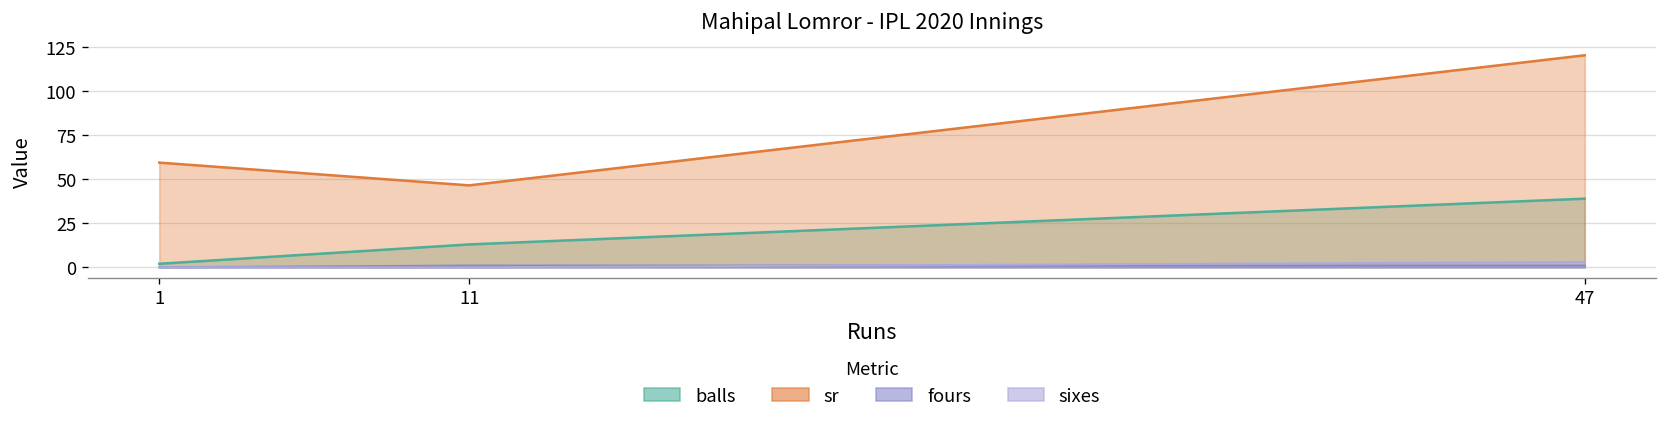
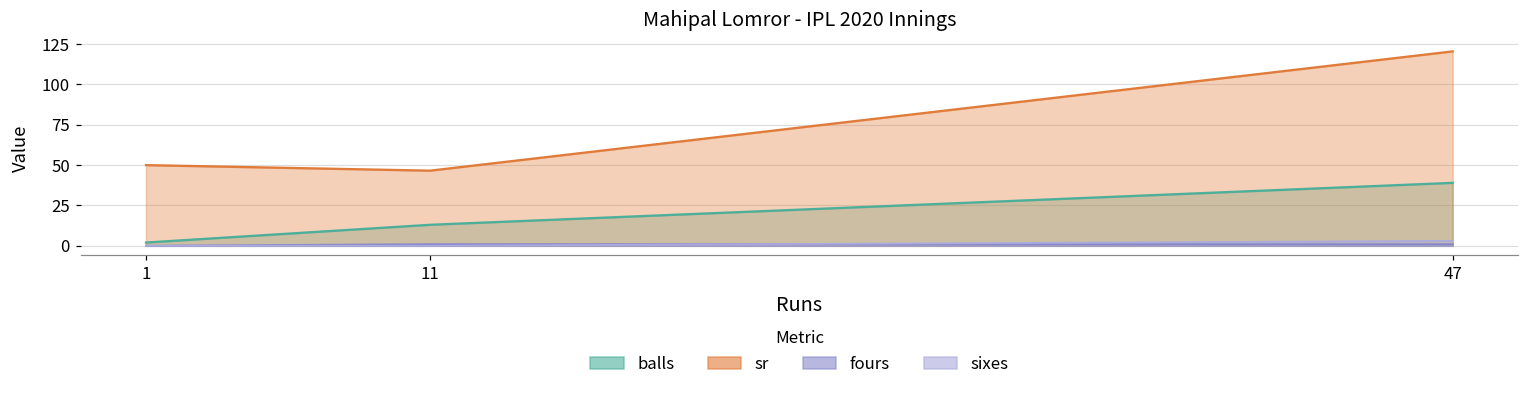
sr, 1: 60 -> 50
